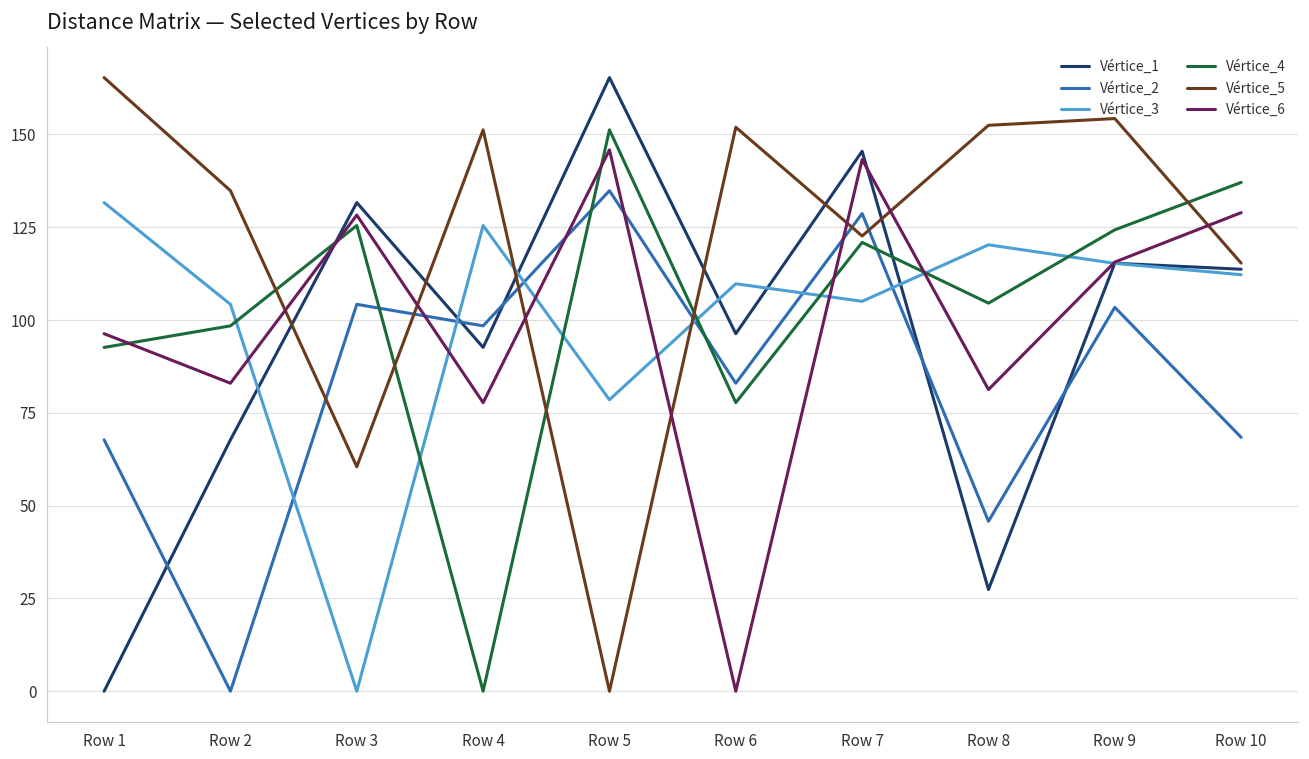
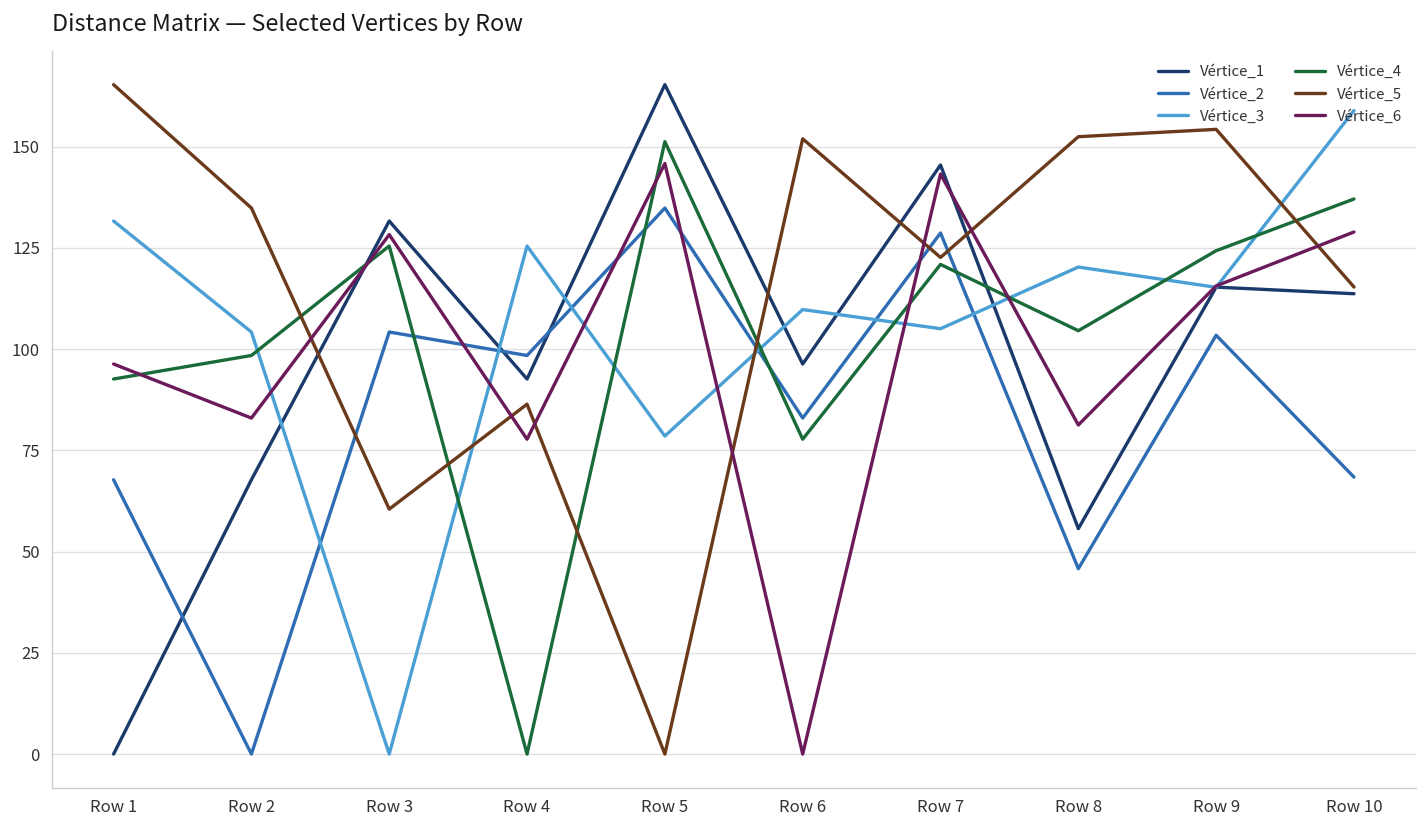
Vértice_5, Row 4: 151 -> 86
Vértice_1, Row 8: 27 -> 56
Vértice_3, Row 10: 112 -> 159
